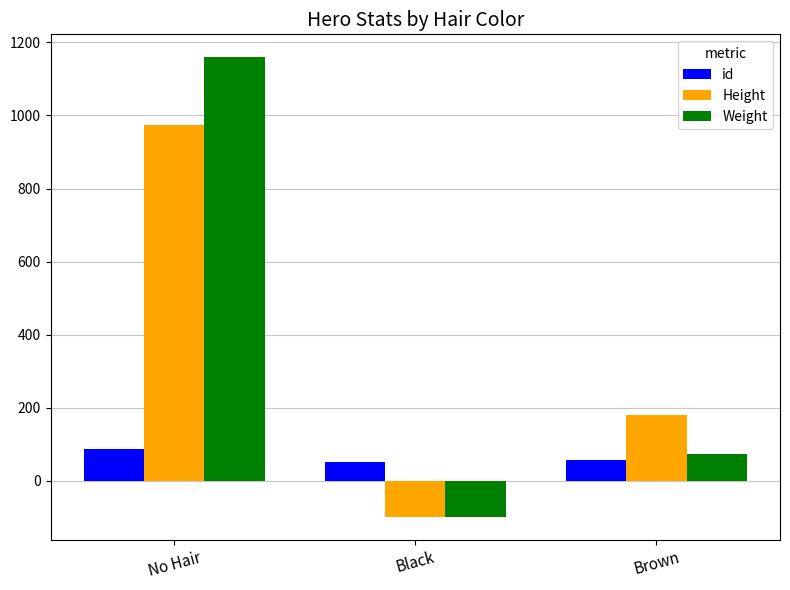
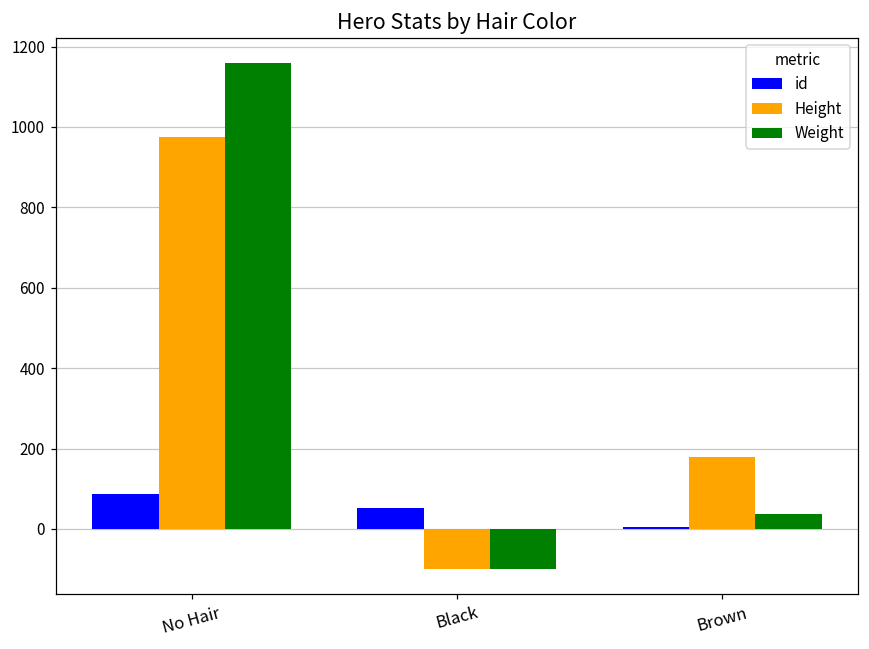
id, Brown: 60 -> 10
Weight, Brown: 70 -> 40
